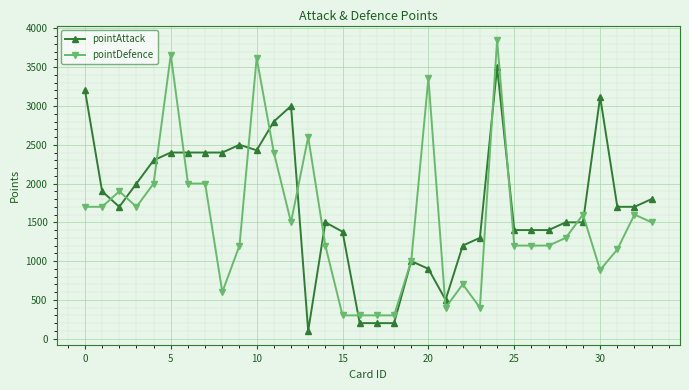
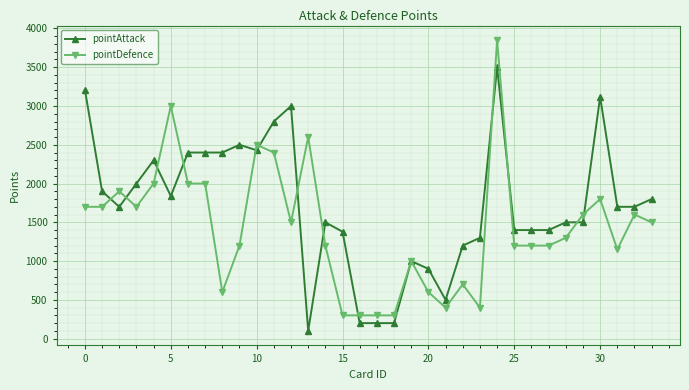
pointAttack, 5: 2400 -> 1800
pointDefence, 5: 3700 -> 3000
pointDefence, 10: 3600 -> 2500
pointDefence, 20: 3400 -> 600
pointDefence, 30: 900 -> 1800
